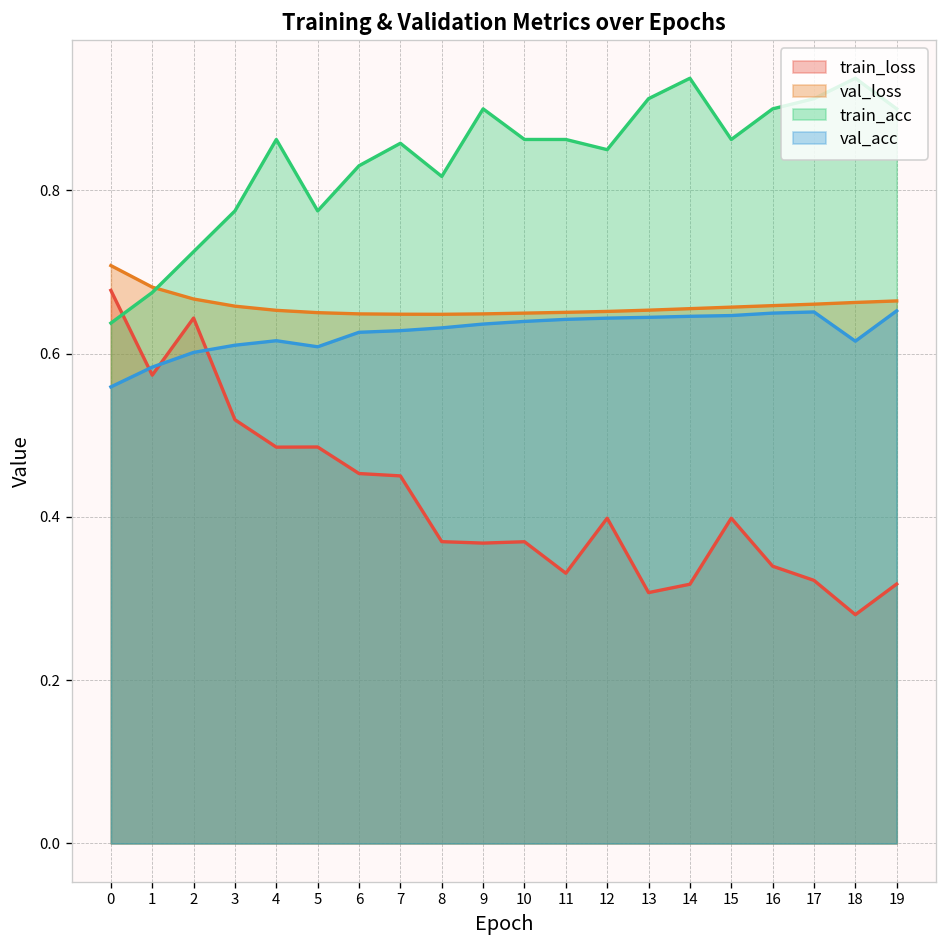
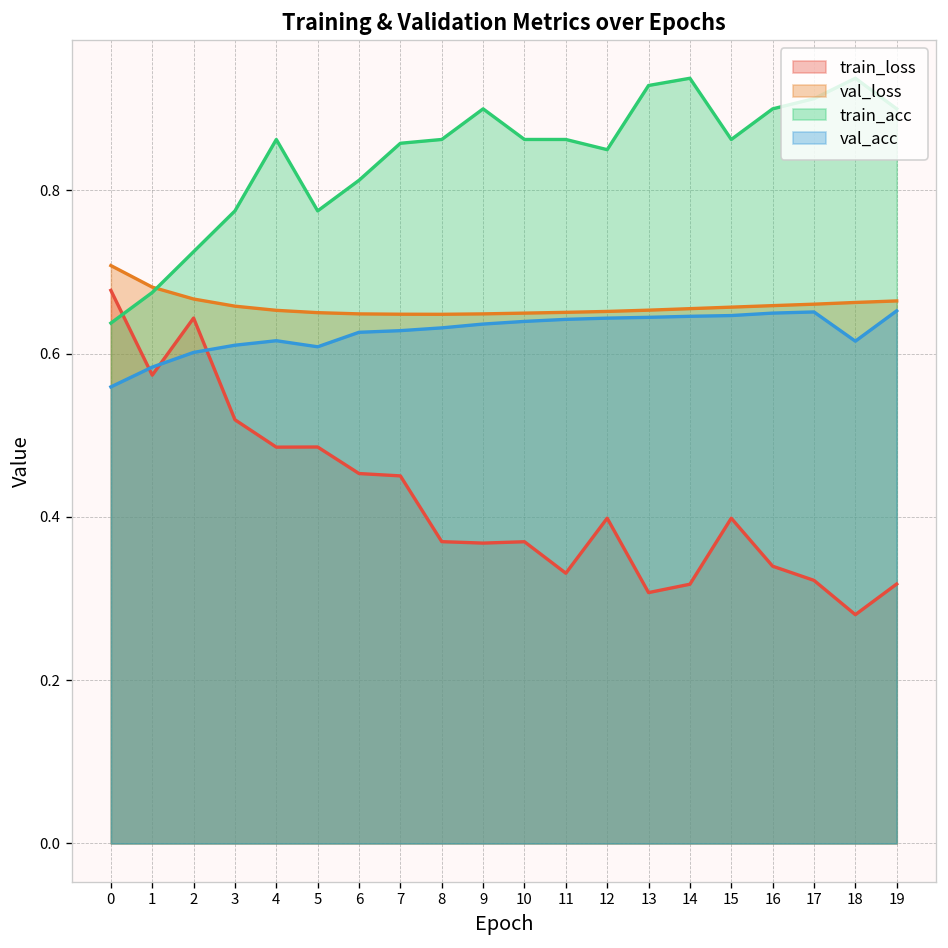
train_acc, 6: 0.83 -> 0.81
train_acc, 8: 0.82 -> 0.86
train_acc, 13: 0.91 -> 0.93
